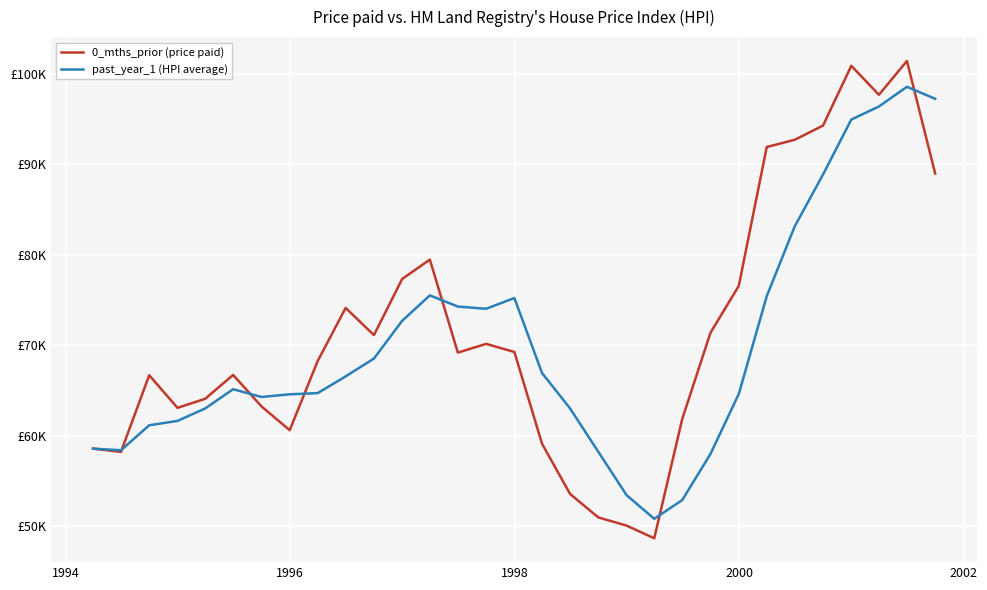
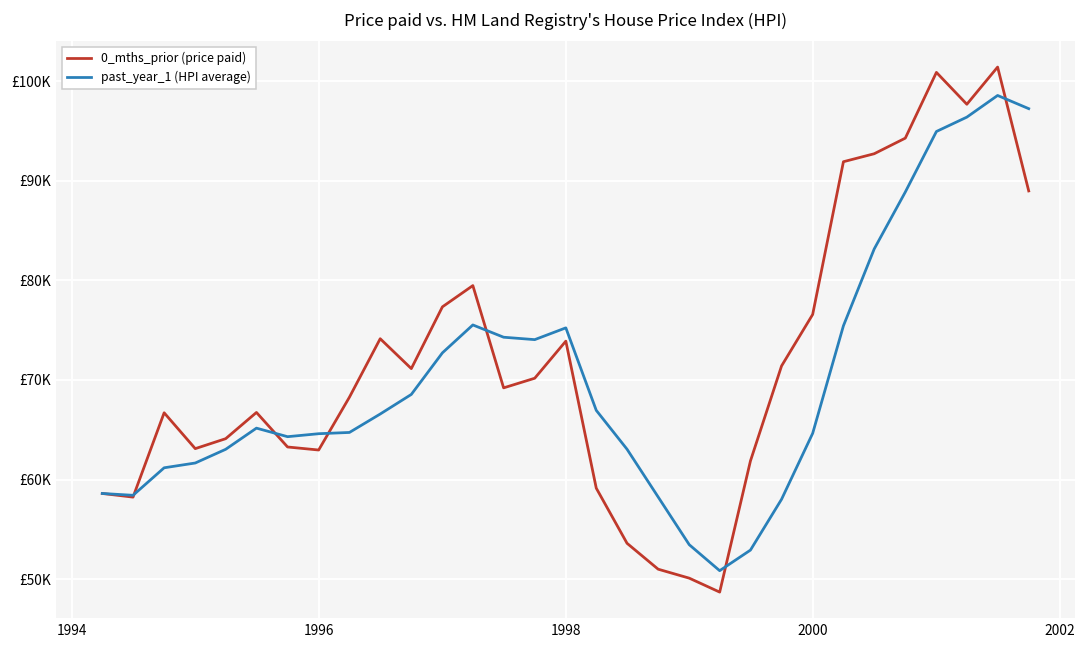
0_mths_prior (price paid), 1996: £61000 -> £63000
0_mths_prior (price paid), 1998: £69000 -> £74000
